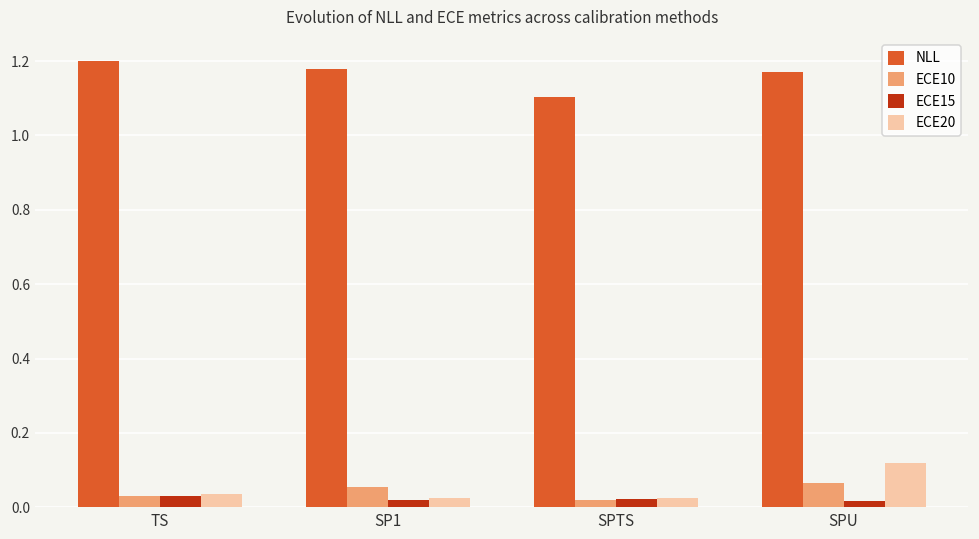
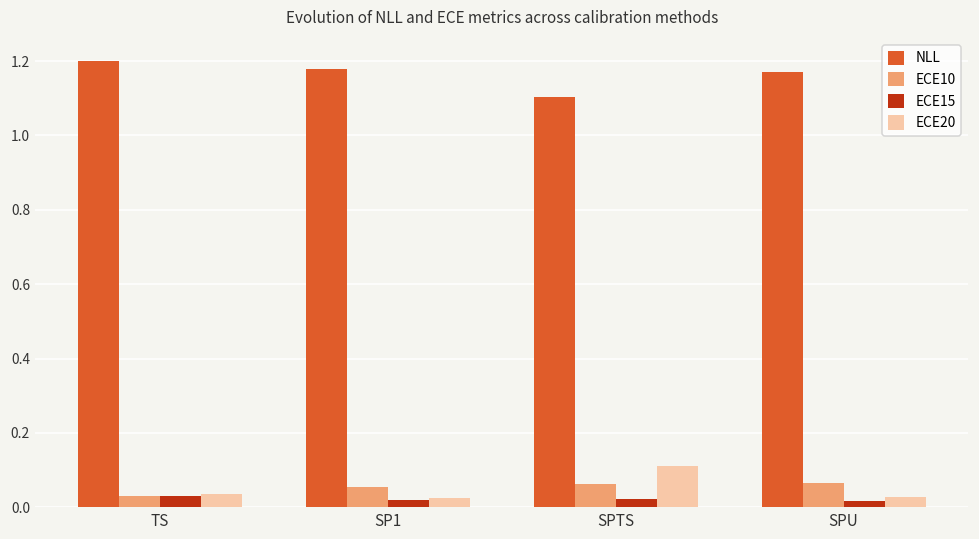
ECE10, SPTS: 0.02 -> 0.06
ECE20, SPTS: 0.02 -> 0.11
ECE20, SPU: 0.12 -> 0.03
